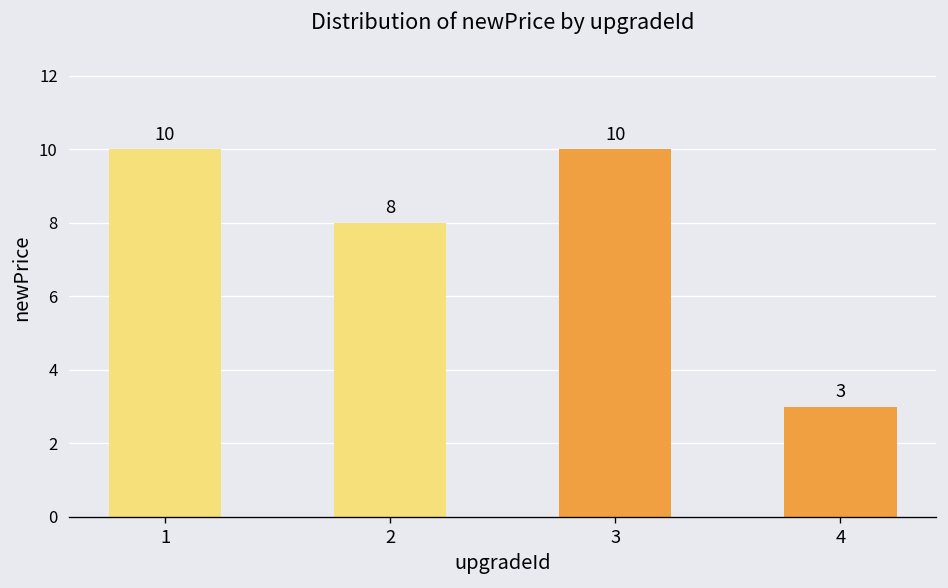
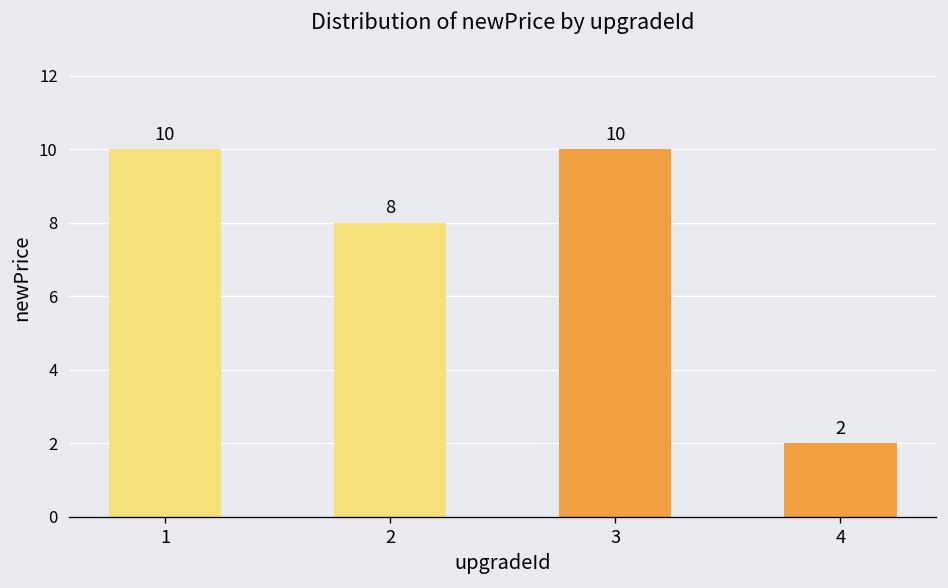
4: 3 -> 2
